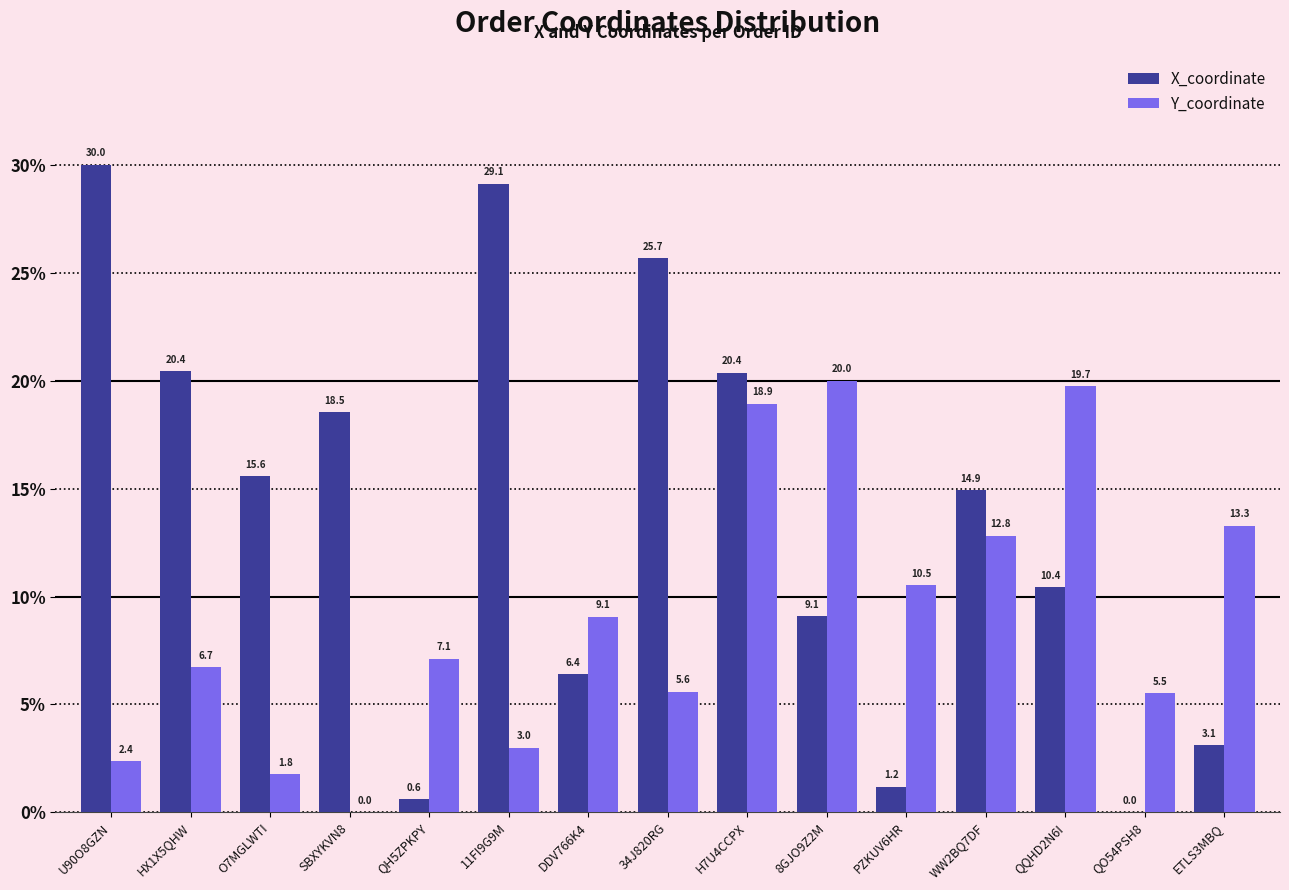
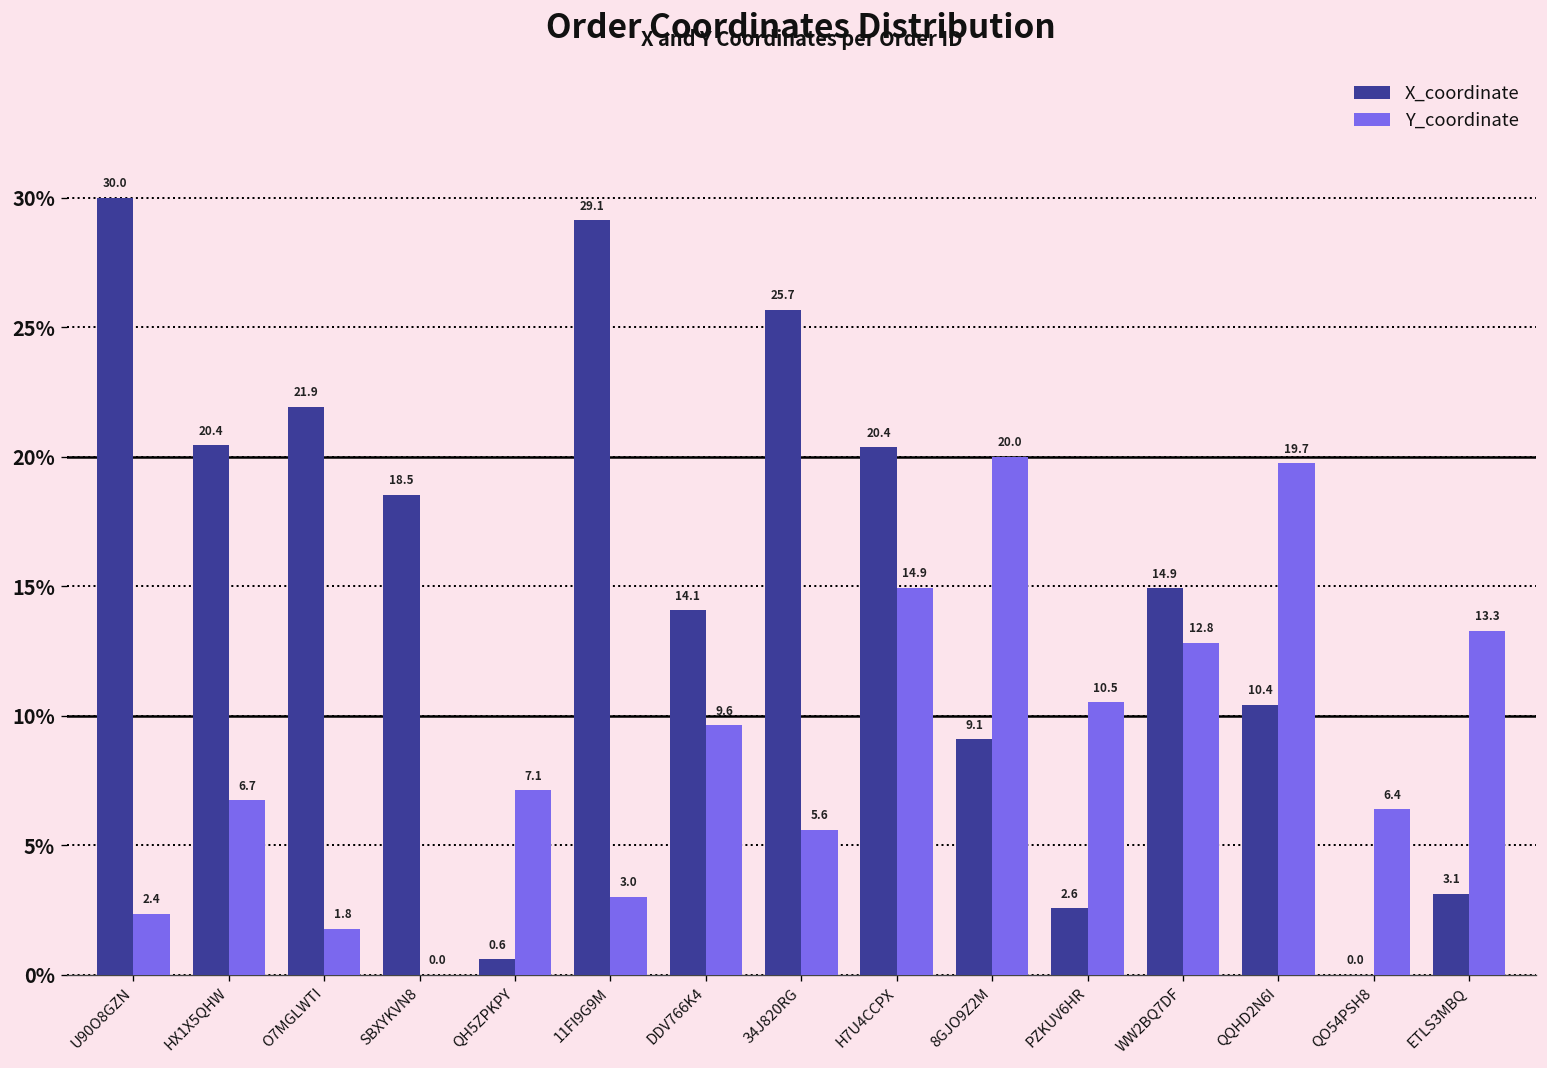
X_coordinate, O7MGLWTI: 15.6 -> 21.9
X_coordinate, DDV766K4: 6.4 -> 14.1
Y_coordinate, DDV766K4: 9.1 -> 9.6
Y_coordinate, H7U4CCPX: 18.9 -> 14.9
X_coordinate, PZKUV6HR: 1.2 -> 2.6
Y_coordinate, QO54PSH8: 5.5 -> 6.4
